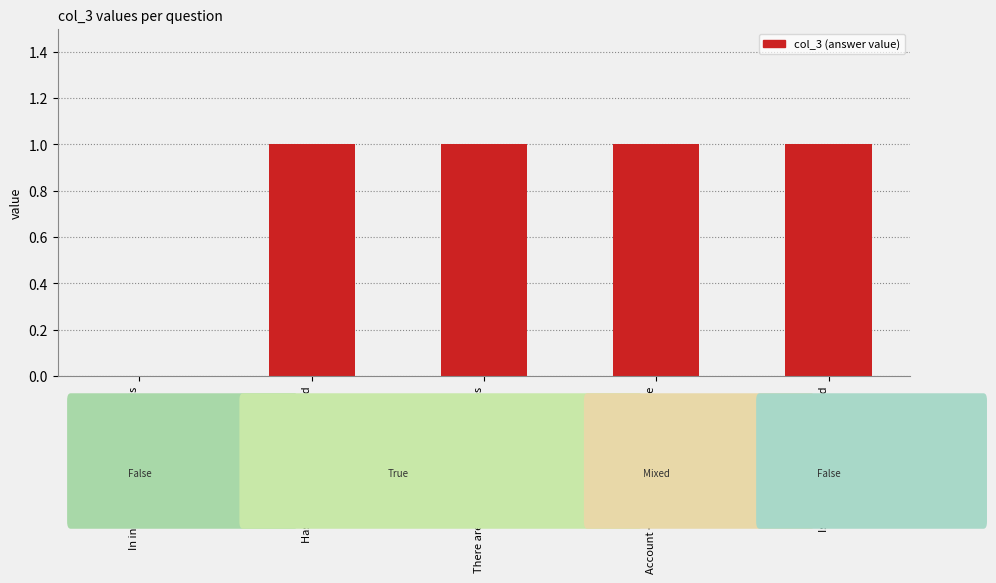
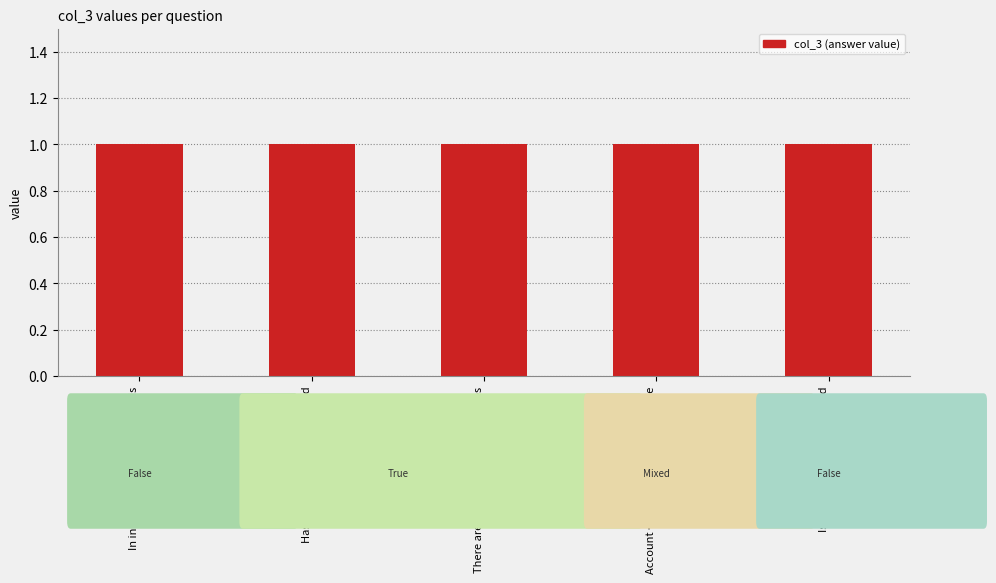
In inheritance, private methods: 0 -> 1
